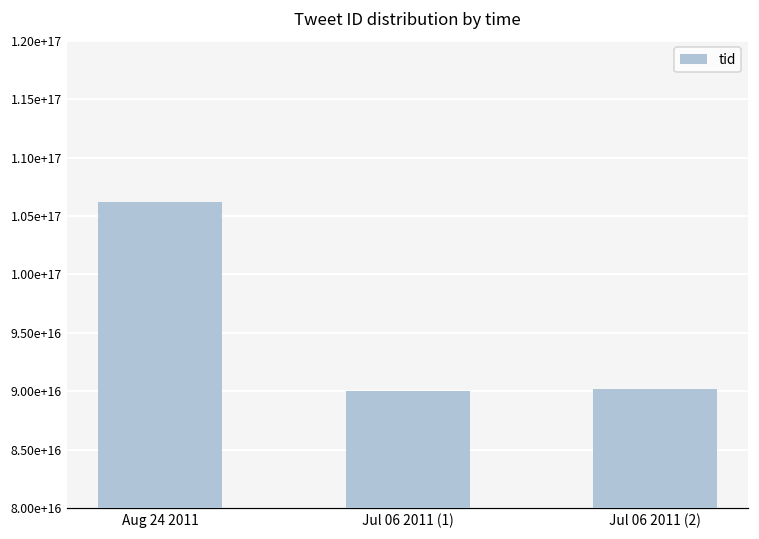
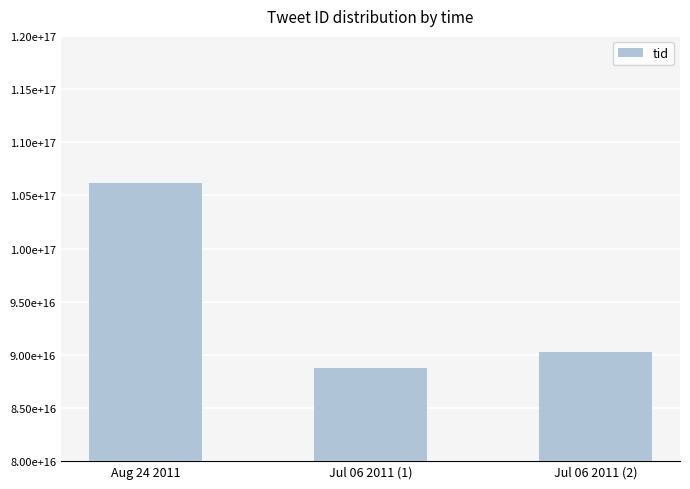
Jul 06 2011 (1): 90100000000000000 -> 88800000000000000
